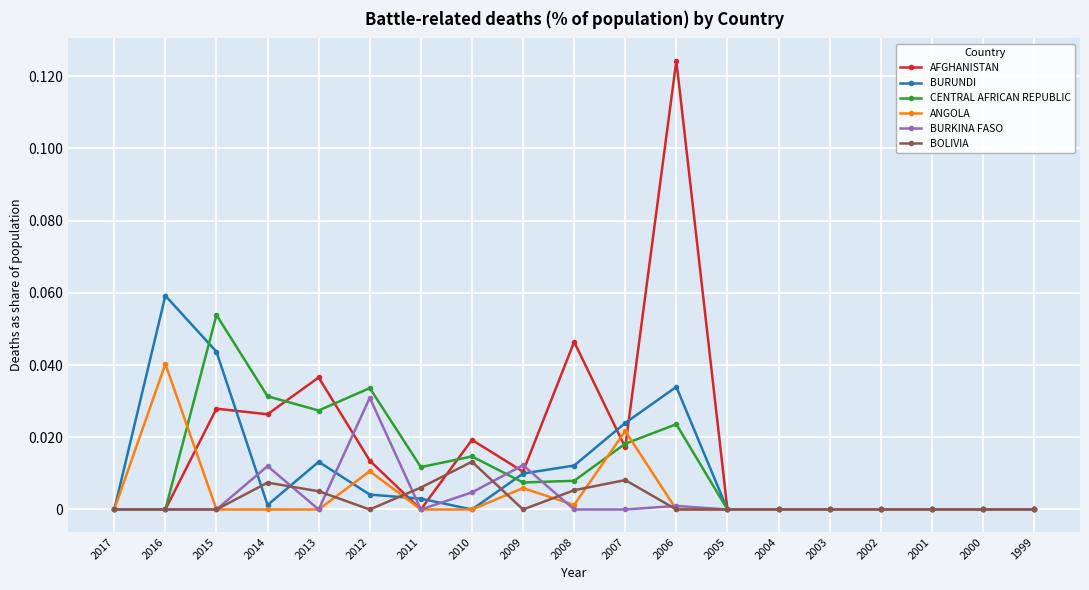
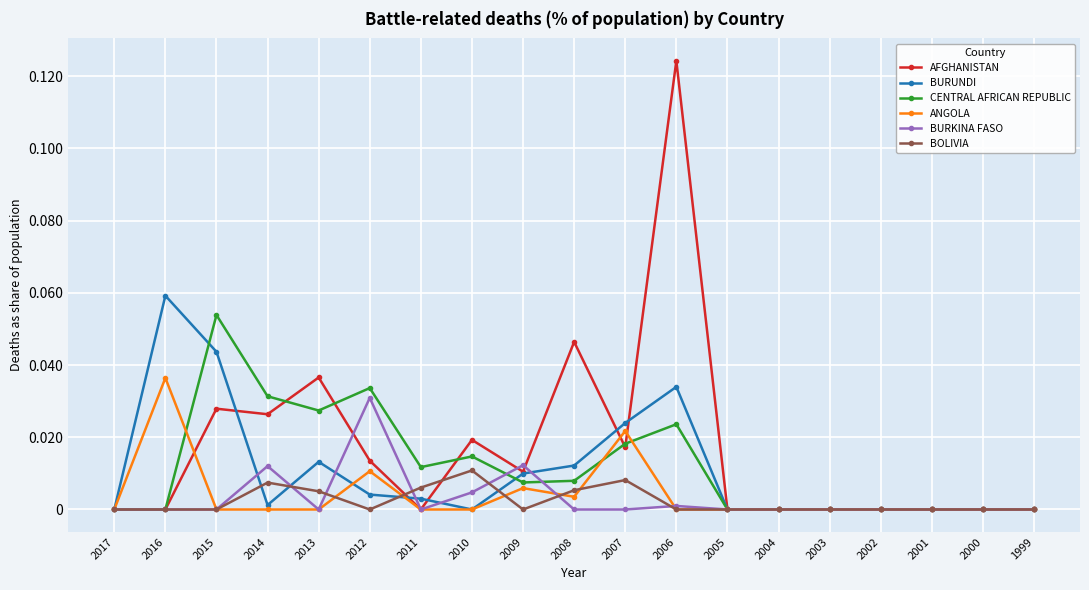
ANGOLA, 2016: 0.040 -> 0.036
BOLIVIA, 2010: 0.013 -> 0.011
ANGOLA, 2008: 0.001 -> 0.004
